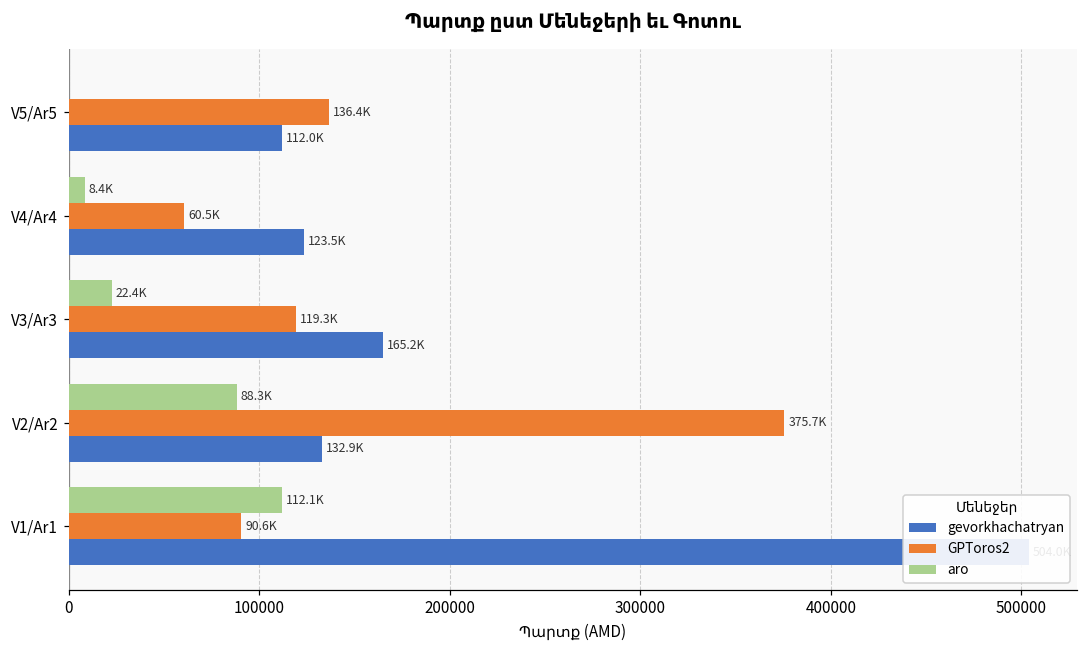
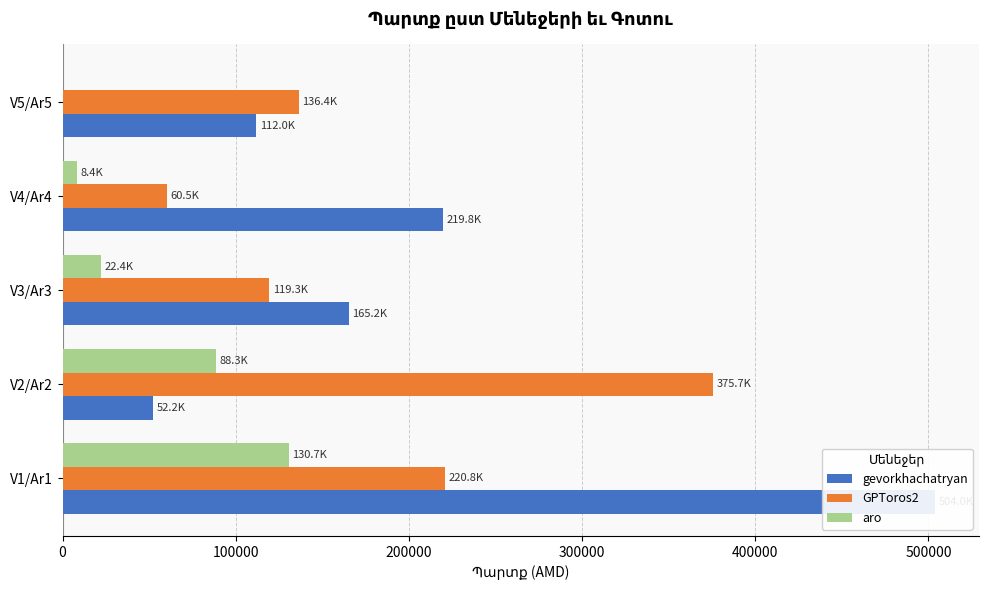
gevorkhachatryan, V4/Ar4: 123.5K -> 219.8K
gevorkhachatryan, V2/Ar2: 132.9K -> 52.2K
aro, V1/Ar1: 112.1K -> 130.7K
GPToros2, V1/Ar1: 90.6K -> 220.8K
